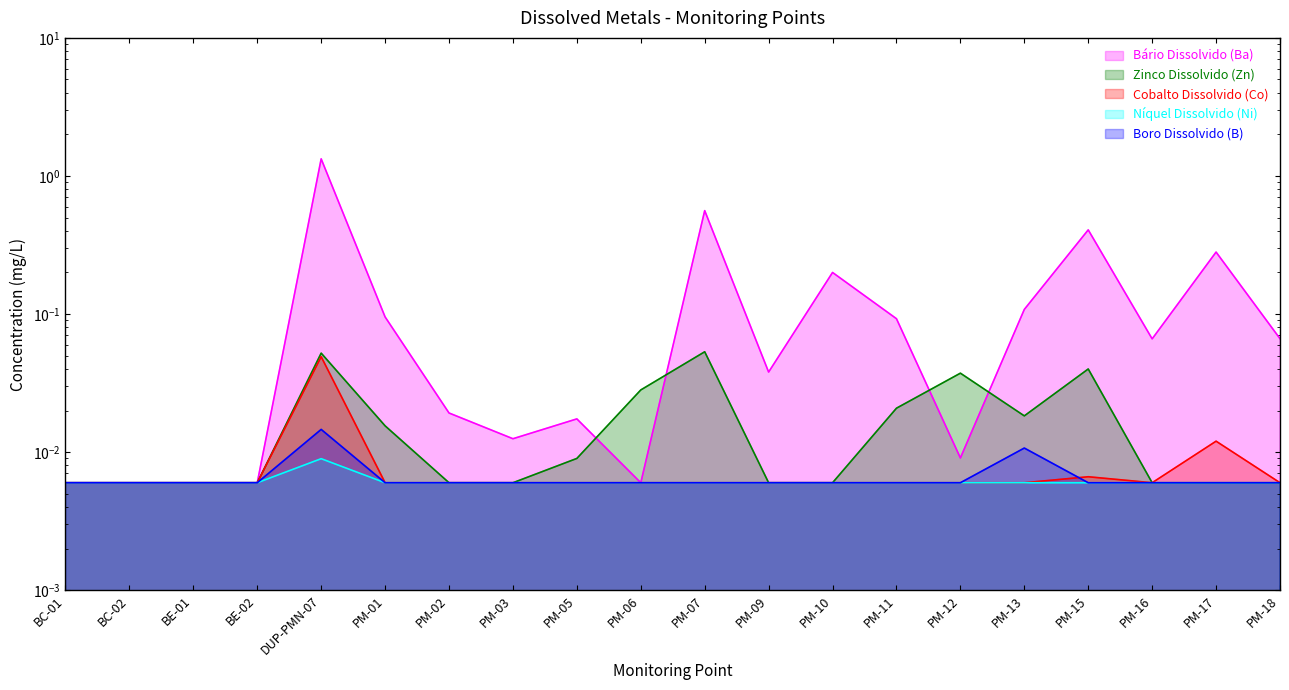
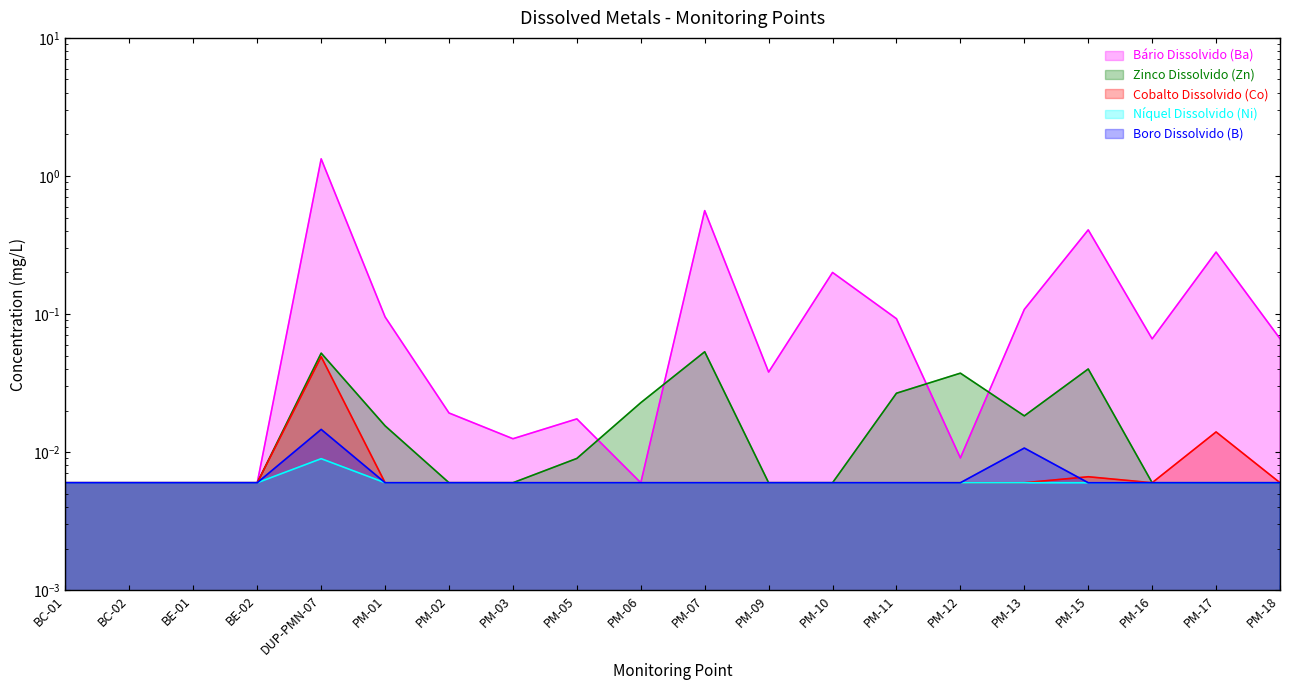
Zinco Dissolvido (Zn), PM-06: 0.028 -> 0.023
Zinco Dissolvido (Zn), PM-11: 0.021 -> 0.027
Cobalto Dissolvido (Co), PM-17: 0.012 -> 0.014
